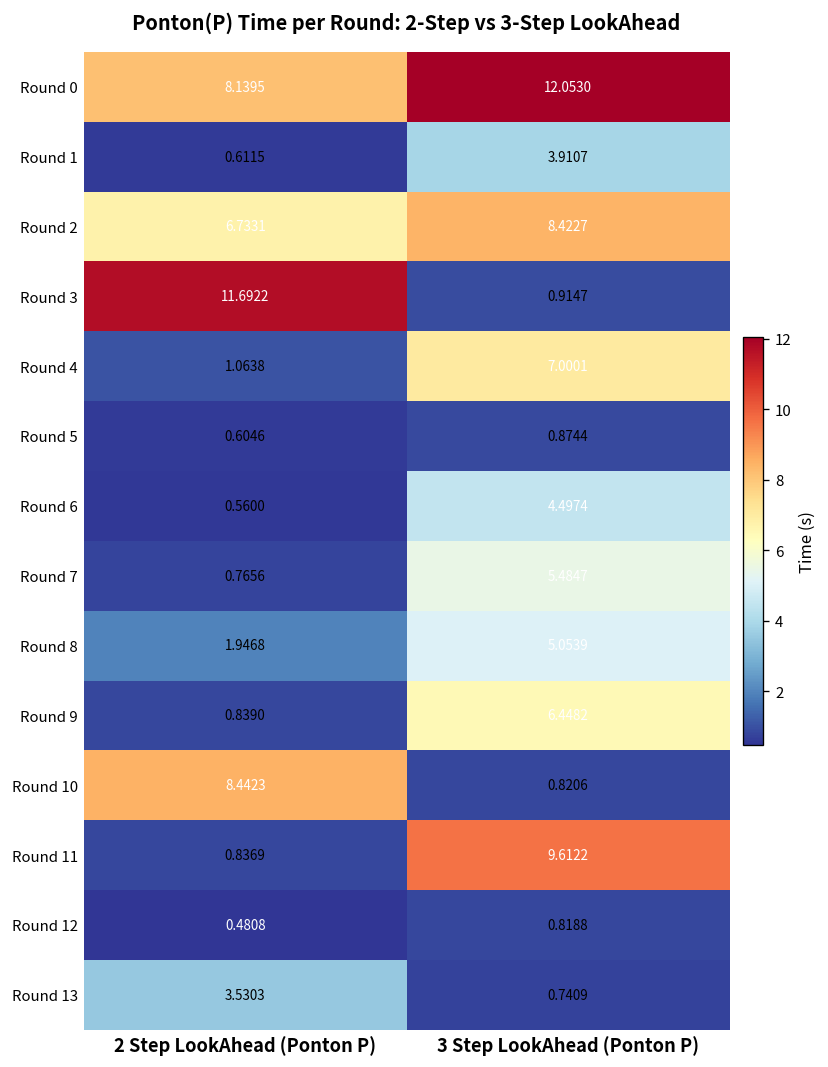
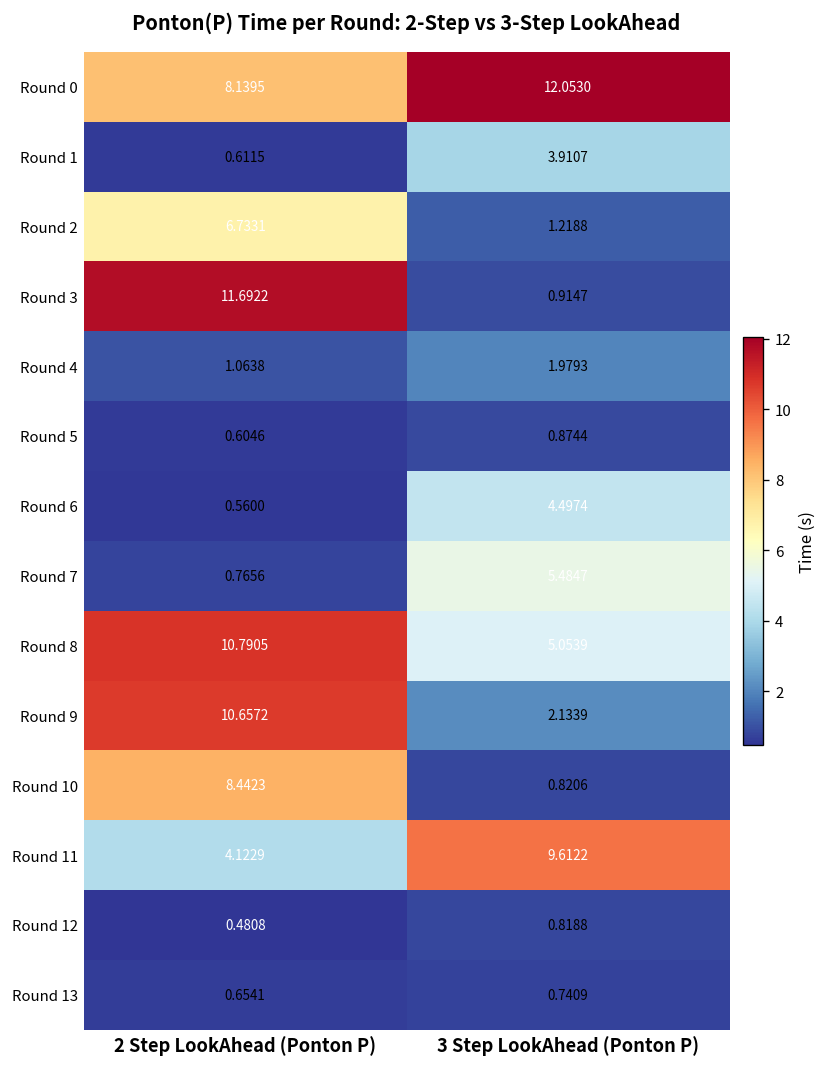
Round 2, 3 Step LookAhead (Ponton P): 8.4227 -> 1.2188
Round 4, 3 Step LookAhead (Ponton P): 7.0001 -> 1.9793
Round 8, 2 Step LookAhead (Ponton P): 1.9468 -> 10.7905
Round 9, 2 Step LookAhead (Ponton P): 0.8390 -> 10.6572
Round 9, 3 Step LookAhead (Ponton P): 6.4482 -> 2.1339
Round 11, 2 Step LookAhead (Ponton P): 0.8369 -> 4.1229
Round 13, 2 Step LookAhead (Ponton P): 3.5303 -> 0.6541
